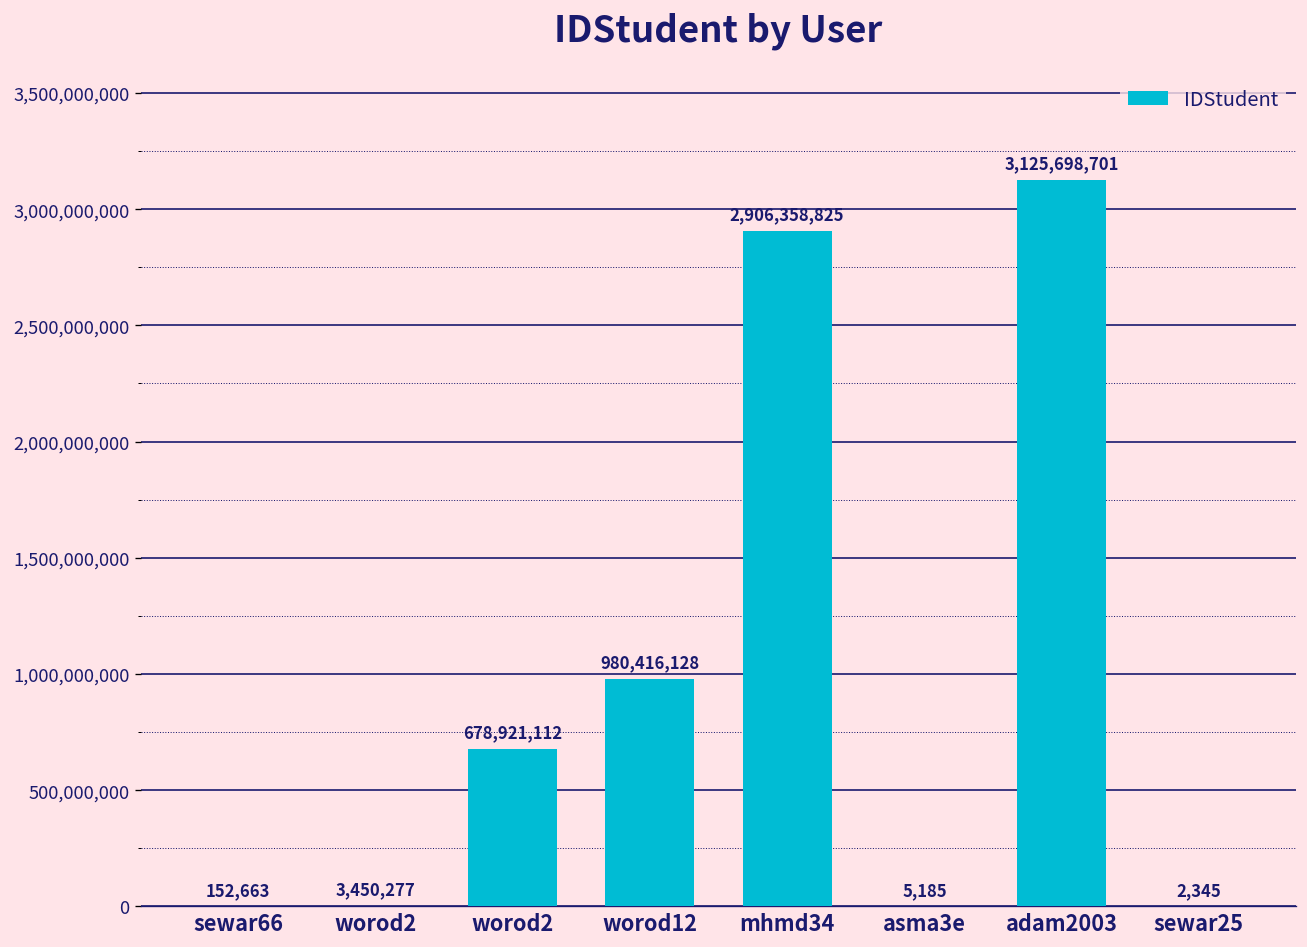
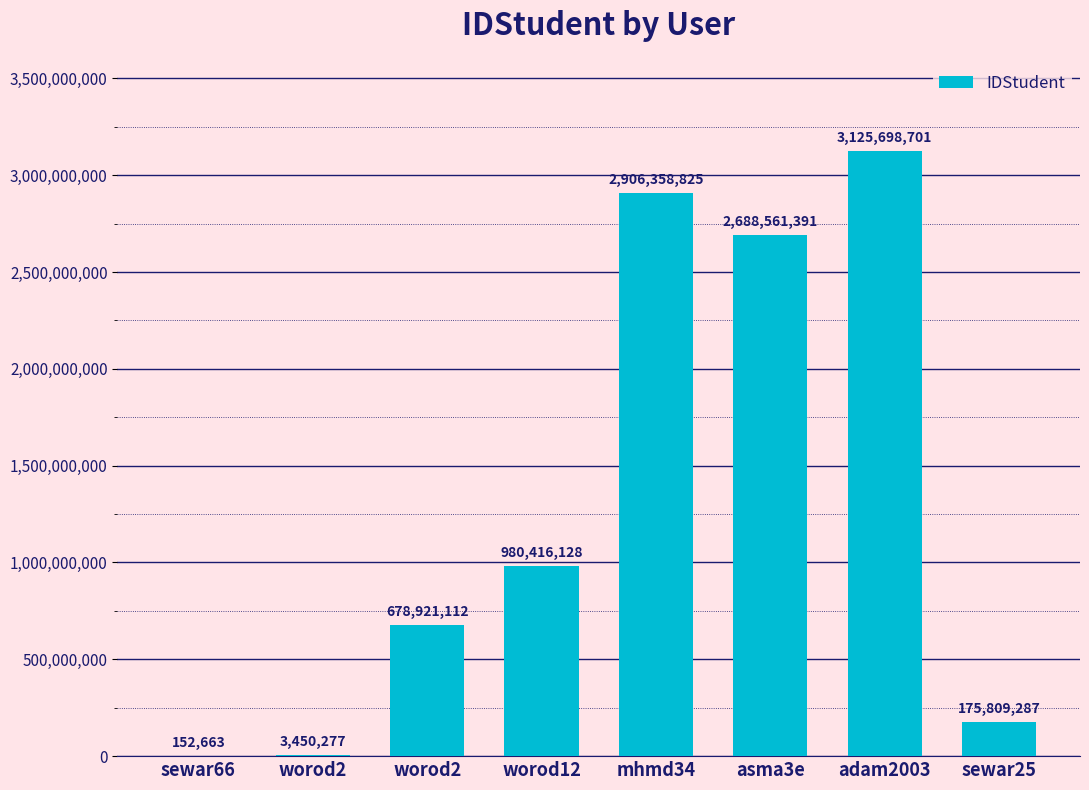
asma3e: 5,185 -> 2,688,561,391
sewar25: 2,345 -> 175,809,287
